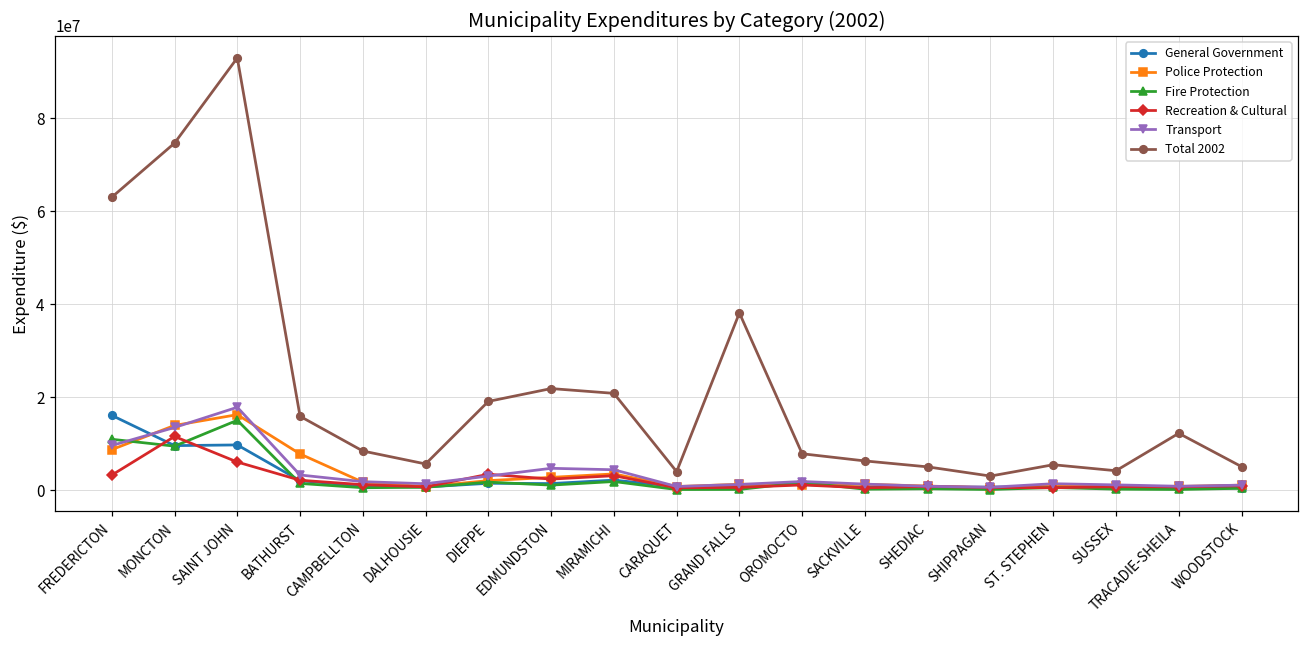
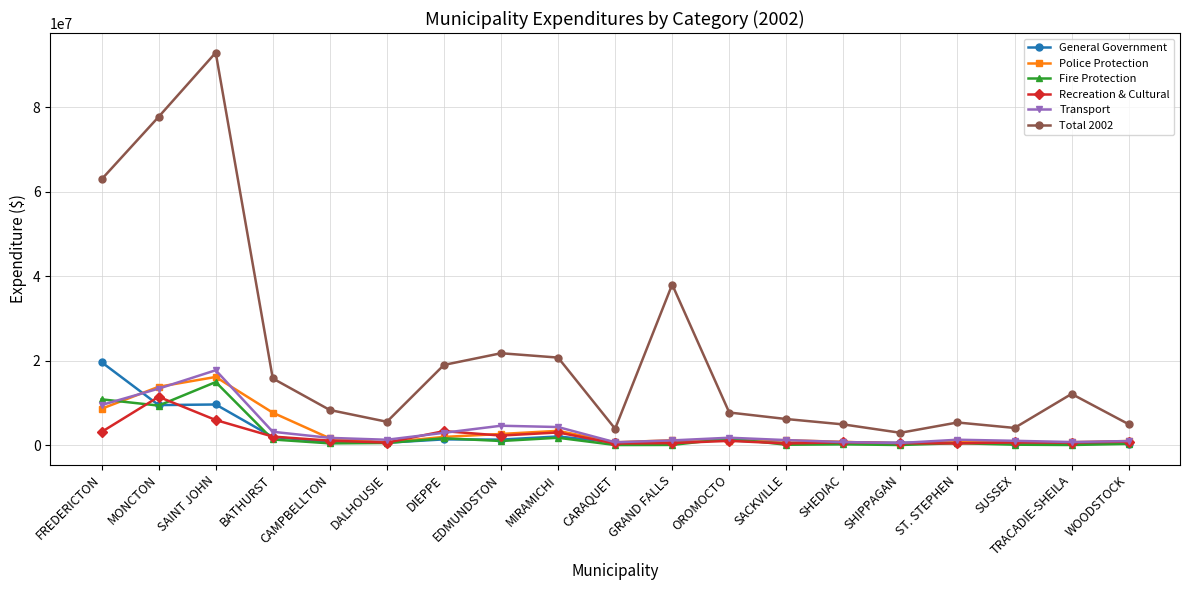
General Government, FREDERICTON: 16000000 -> 20000000
Total 2002, MONCTON: 75000000 -> 78000000
